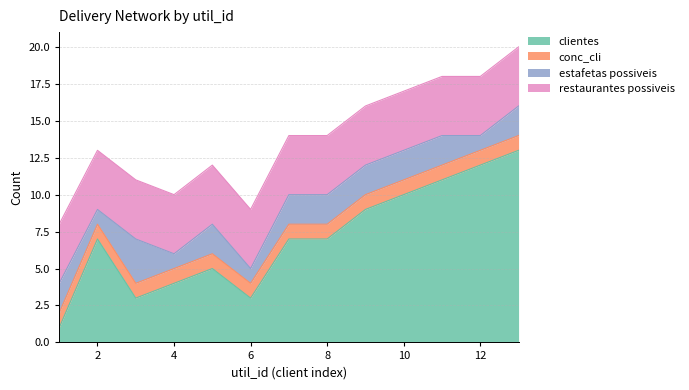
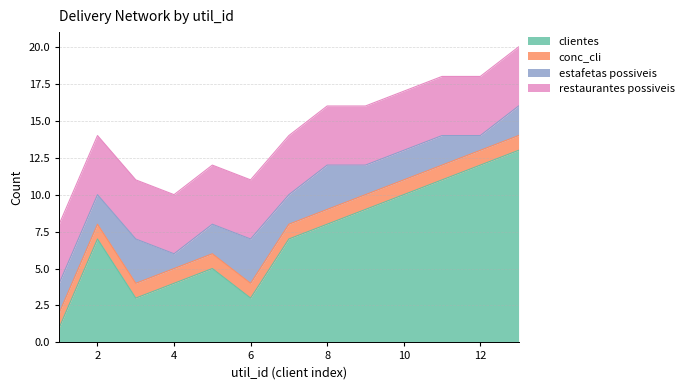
estafetas possiveis, 2: 1 -> 2
estafetas possiveis, 6: 1 -> 3
clientes, 8: 7 -> 8
estafetas possiveis, 8: 2 -> 3
